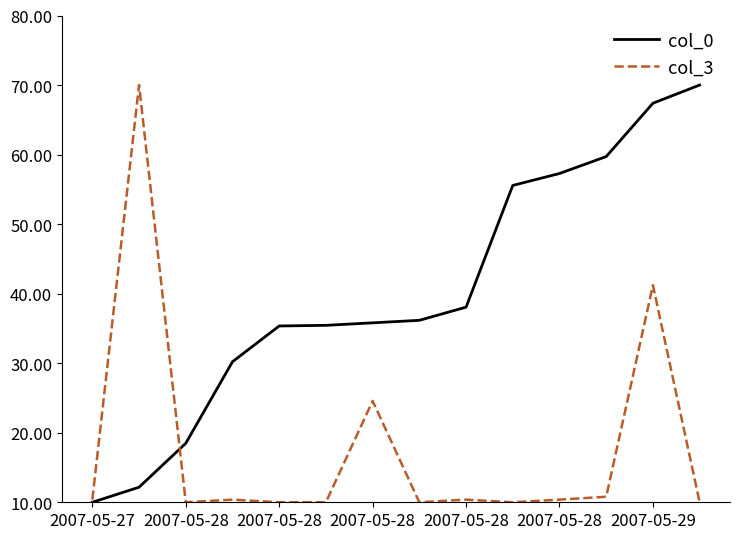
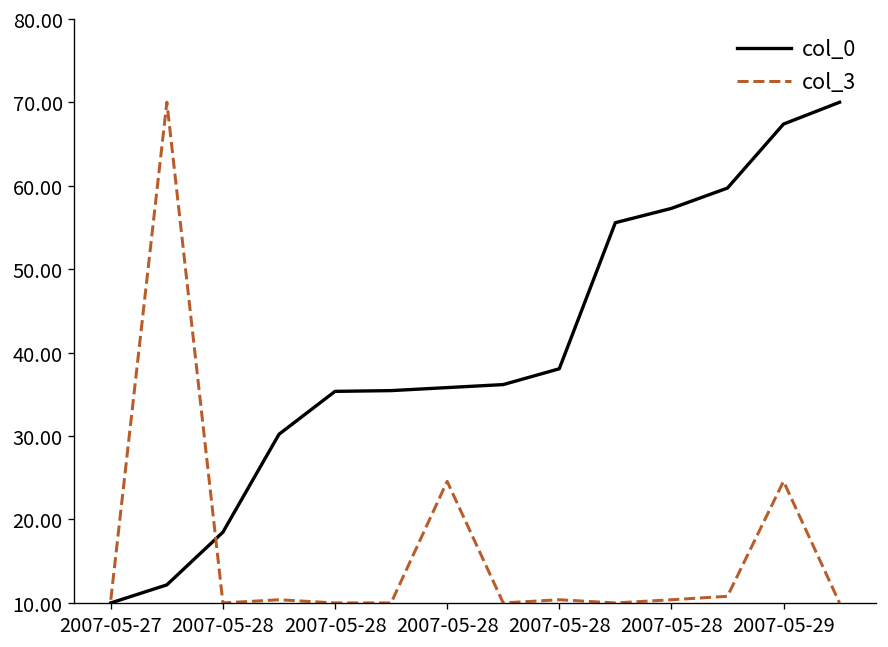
col_3, 2007-05-29: 41 -> 25
